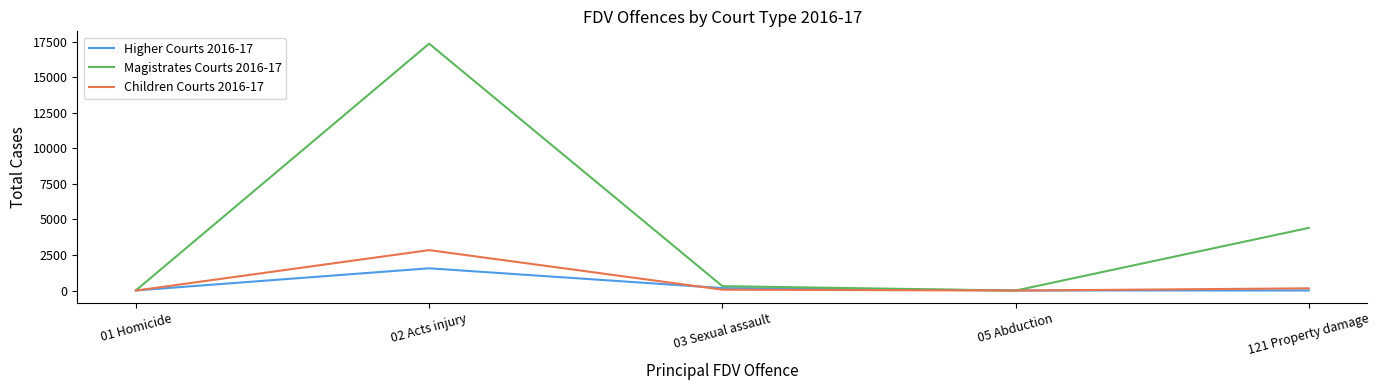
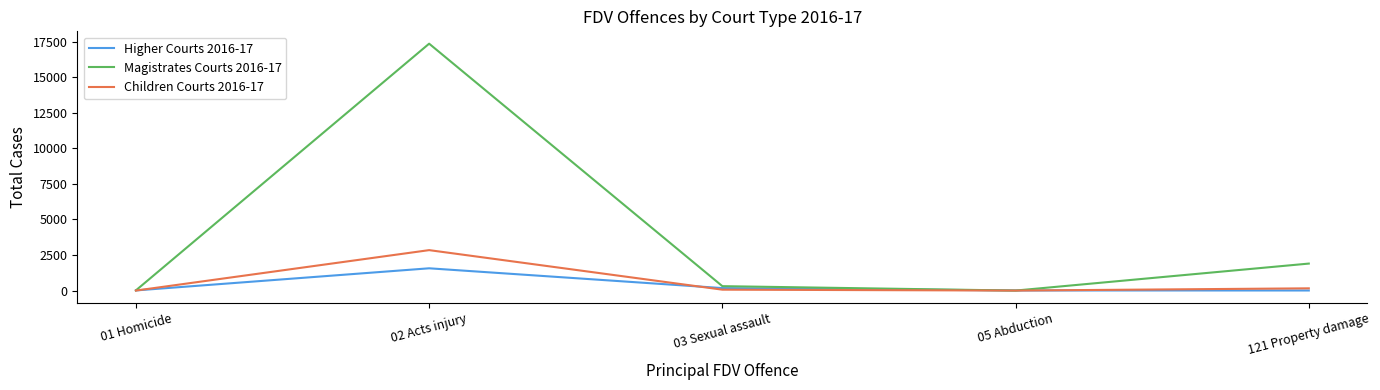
Magistrates Courts 2016-17, 121 Property damage: 4400 -> 1900
